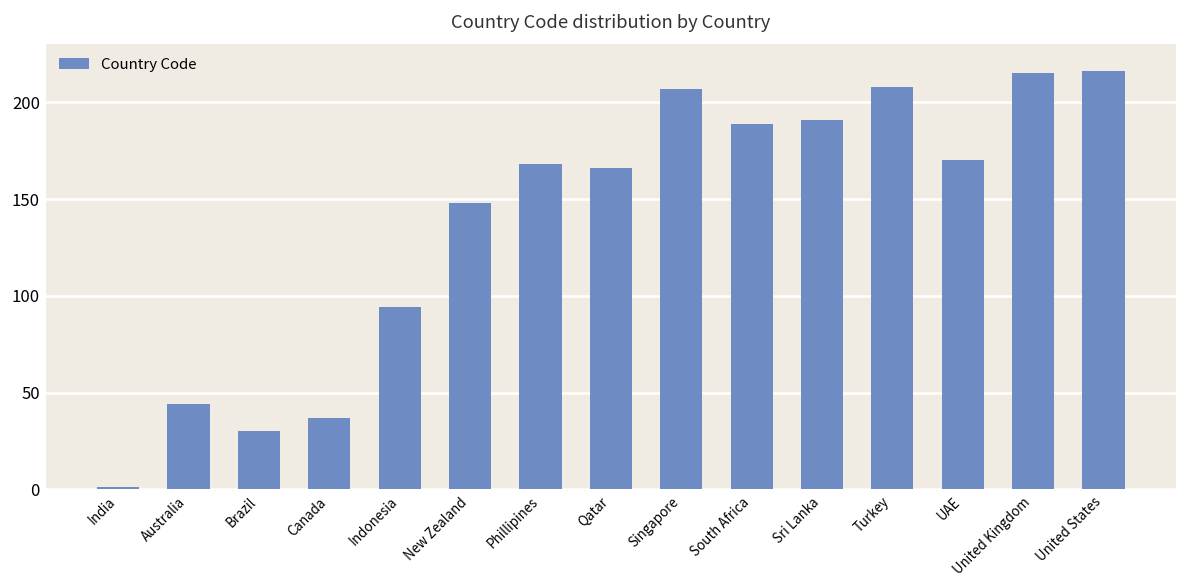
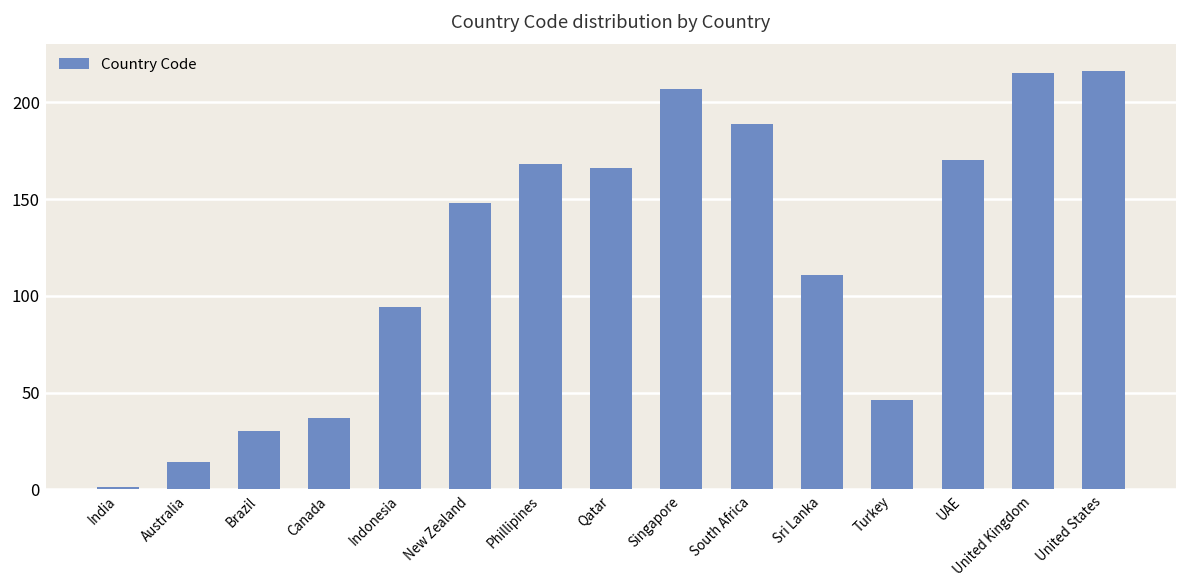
Australia: 44 -> 14
Sri Lanka: 191 -> 111
Turkey: 208 -> 46
